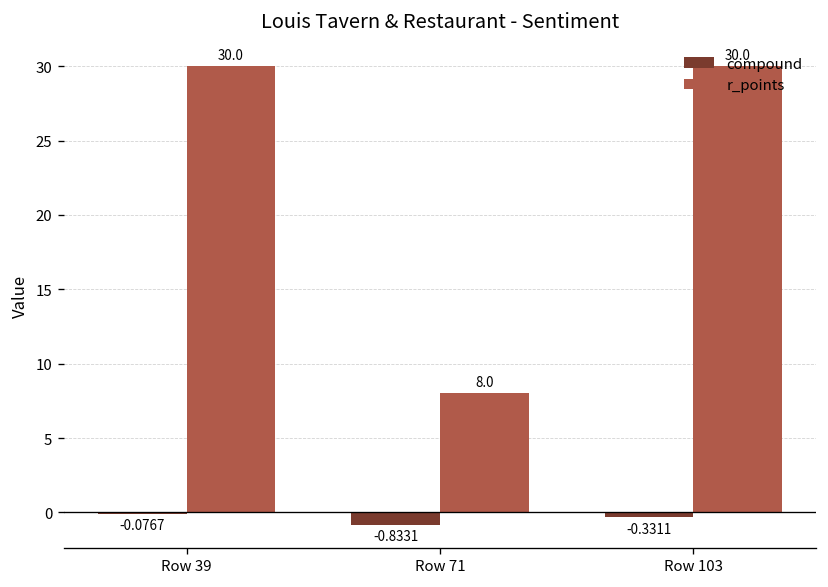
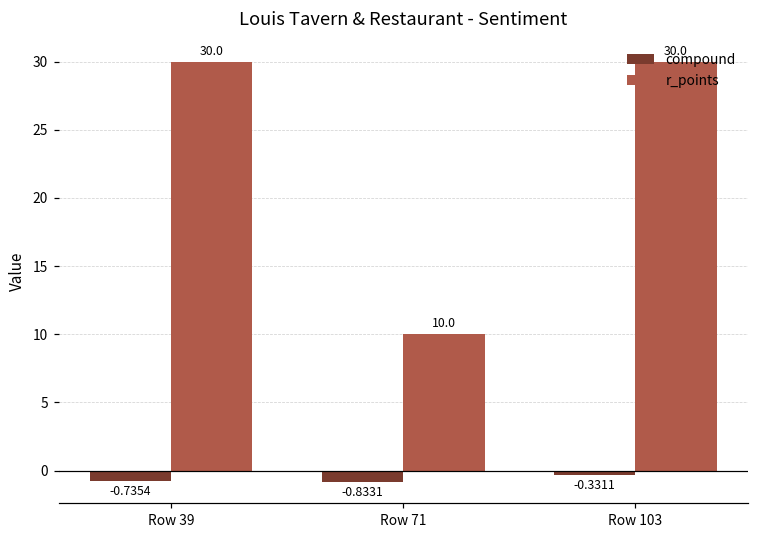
compound, Row 39: -0.0767 -> -0.7354
r_points, Row 71: 8.0 -> 10.0
